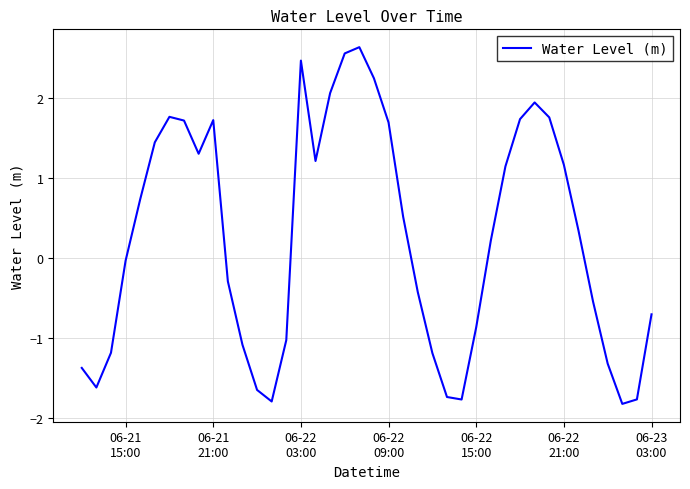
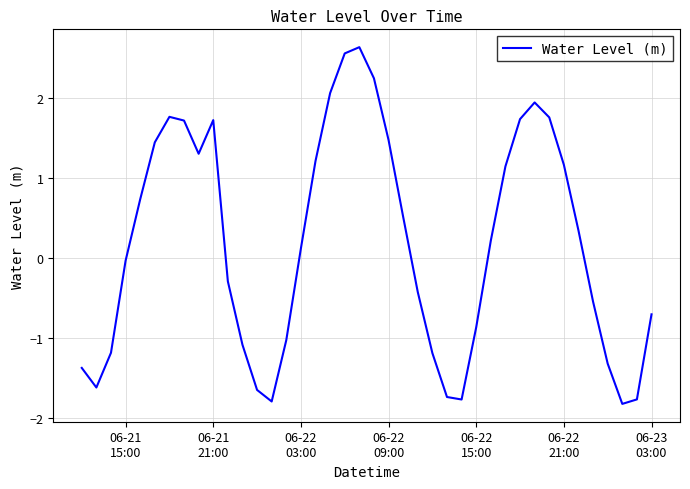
06-22 03:00: 2.5 -> 0.1
06-22 09:00: 1.7 -> 1.5
